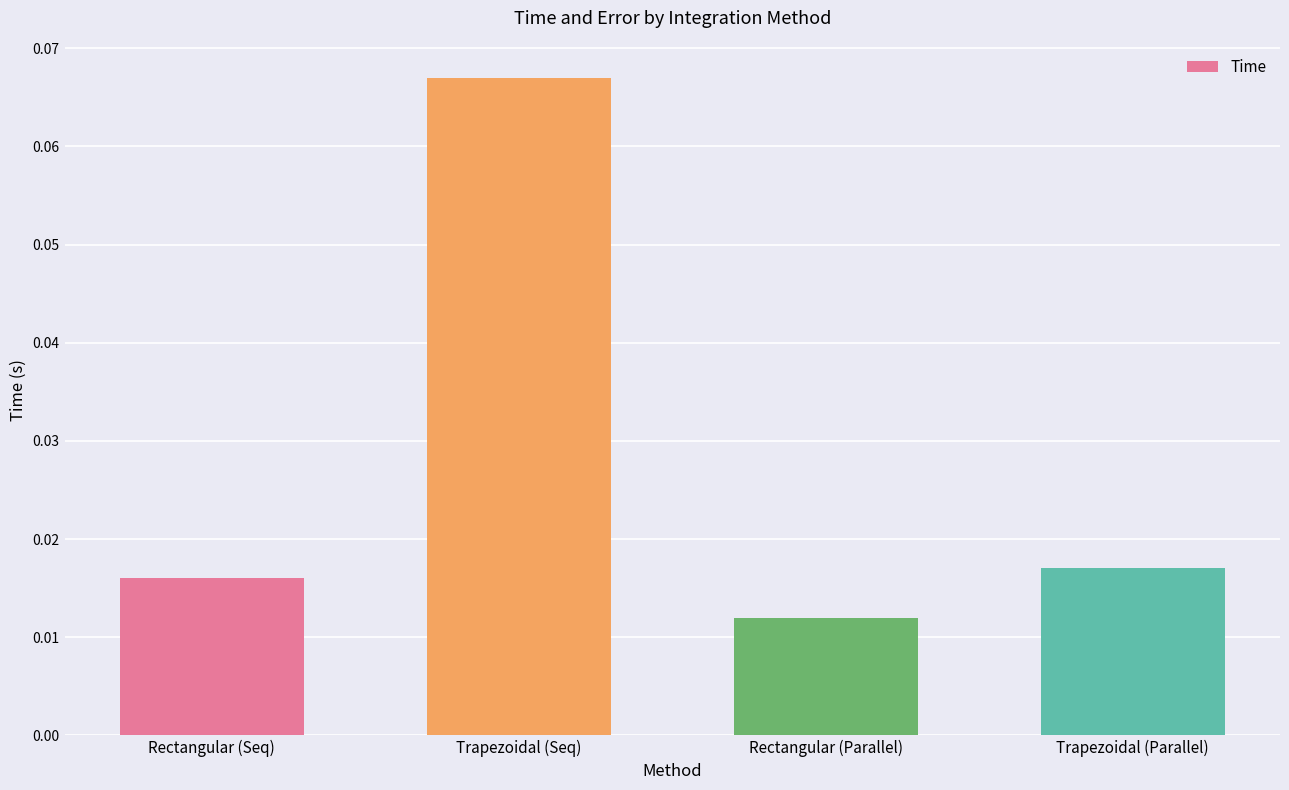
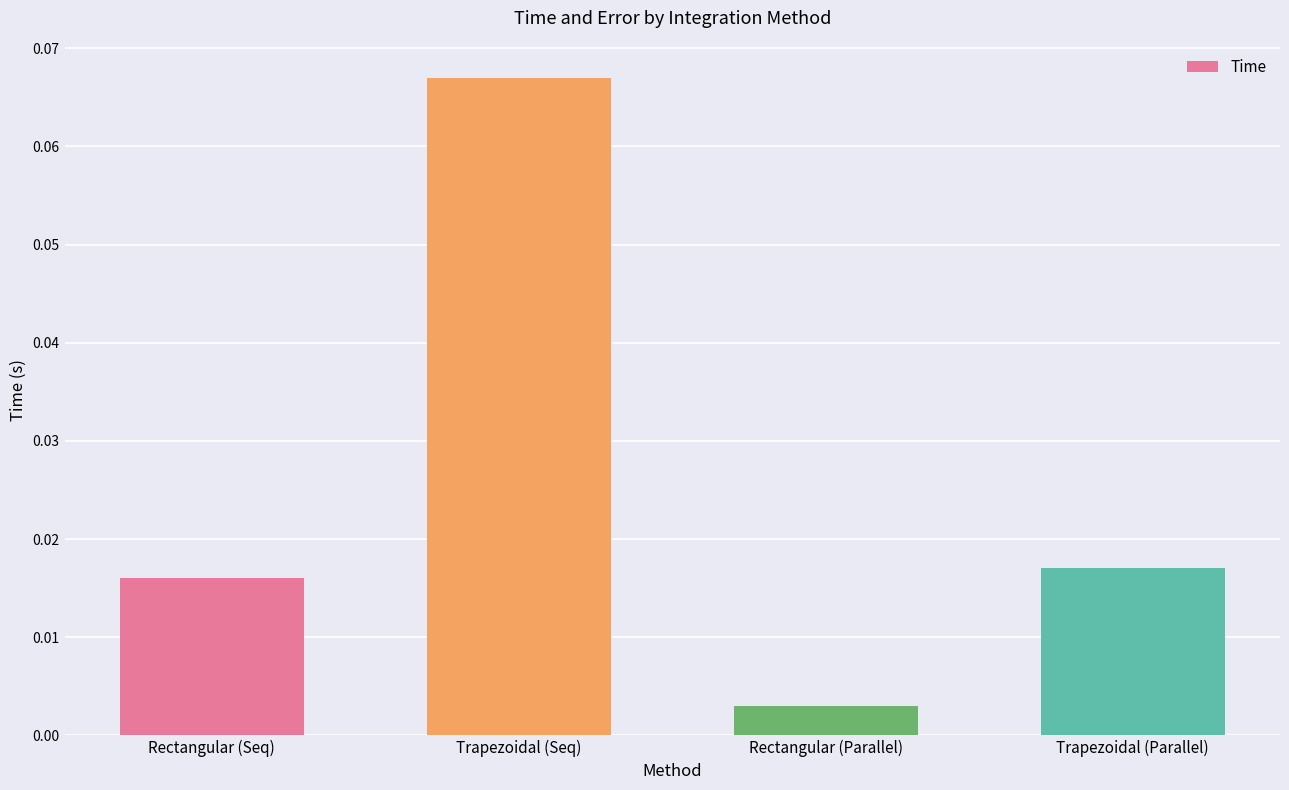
Rectangular (Parallel): 0.012 -> 0.003
